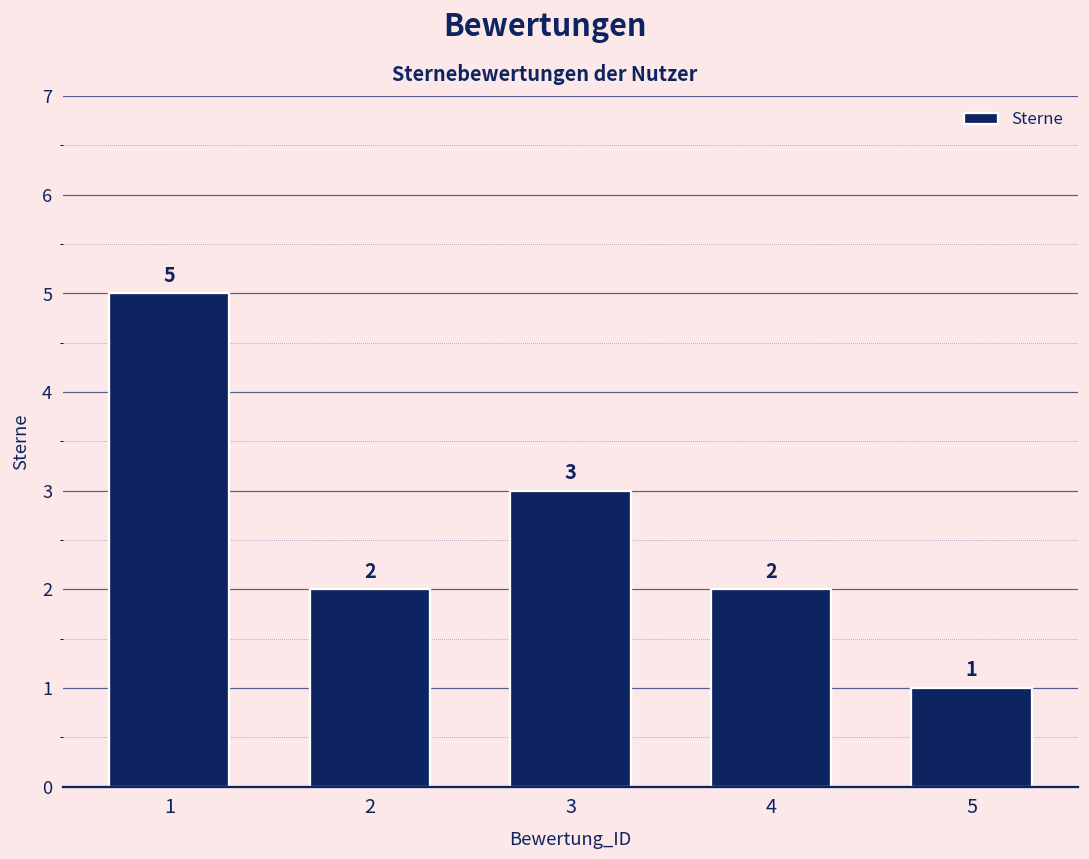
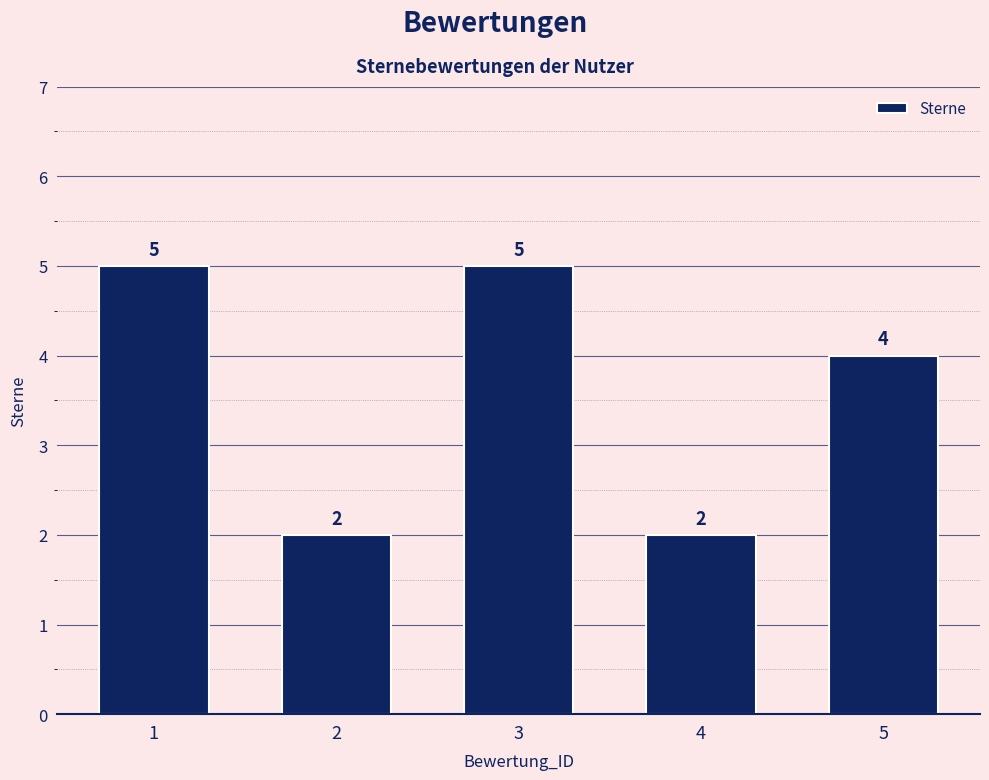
3: 3 -> 5
5: 1 -> 4
